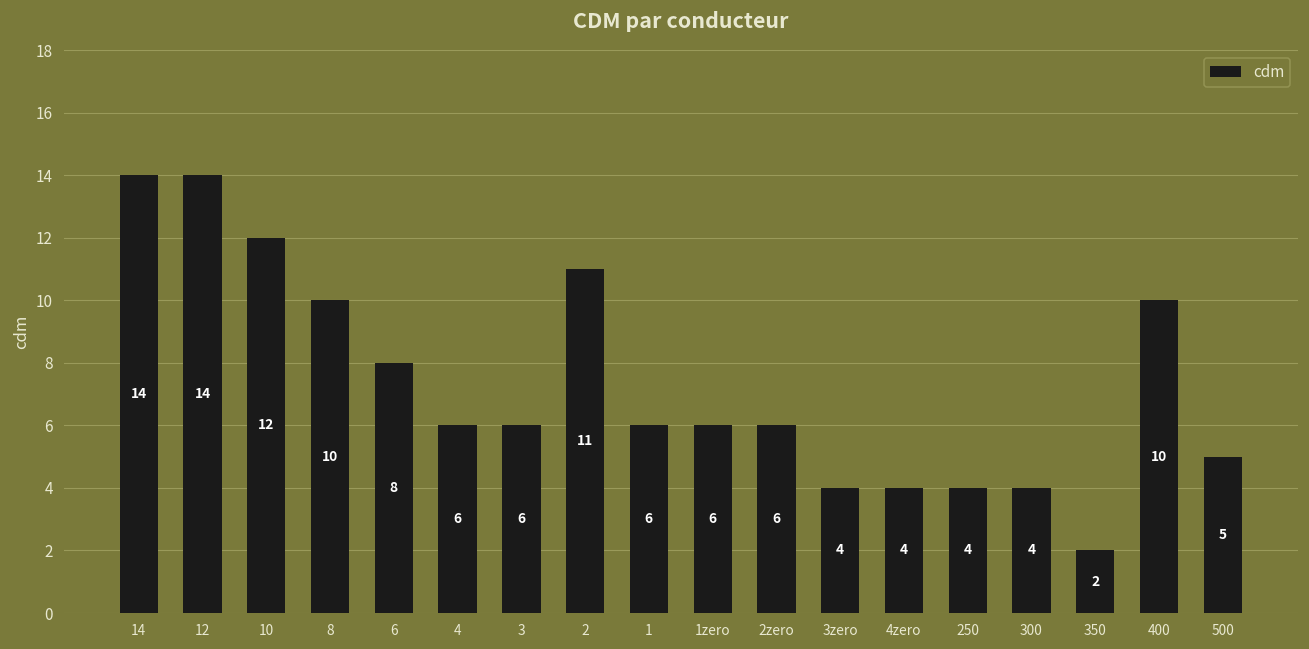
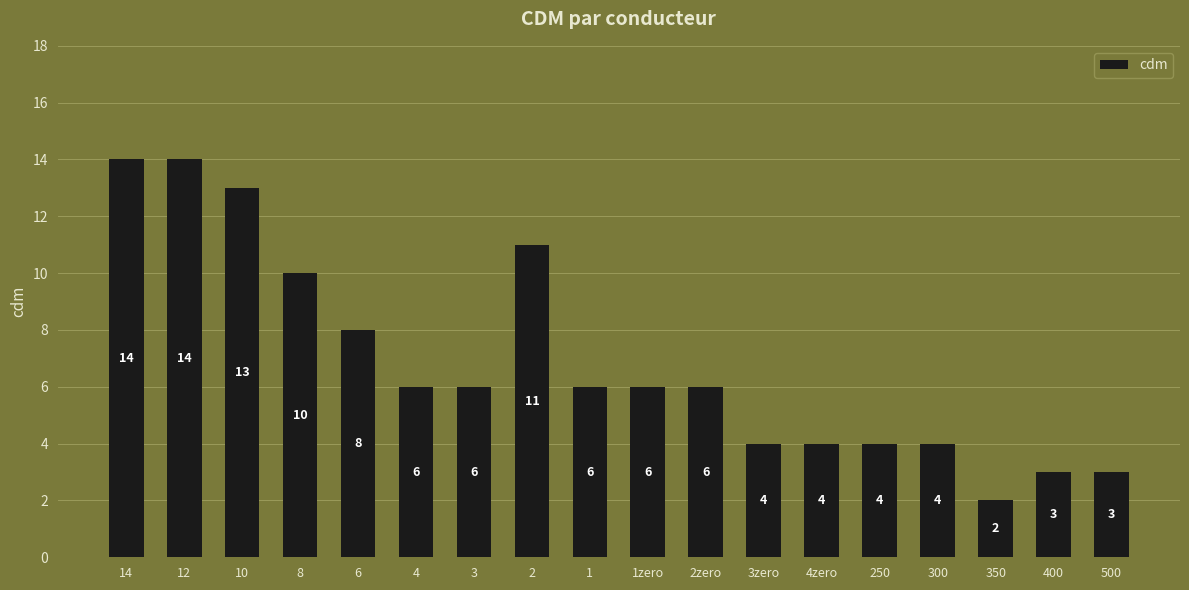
10: 12 -> 13
400: 10 -> 3
500: 5 -> 3
